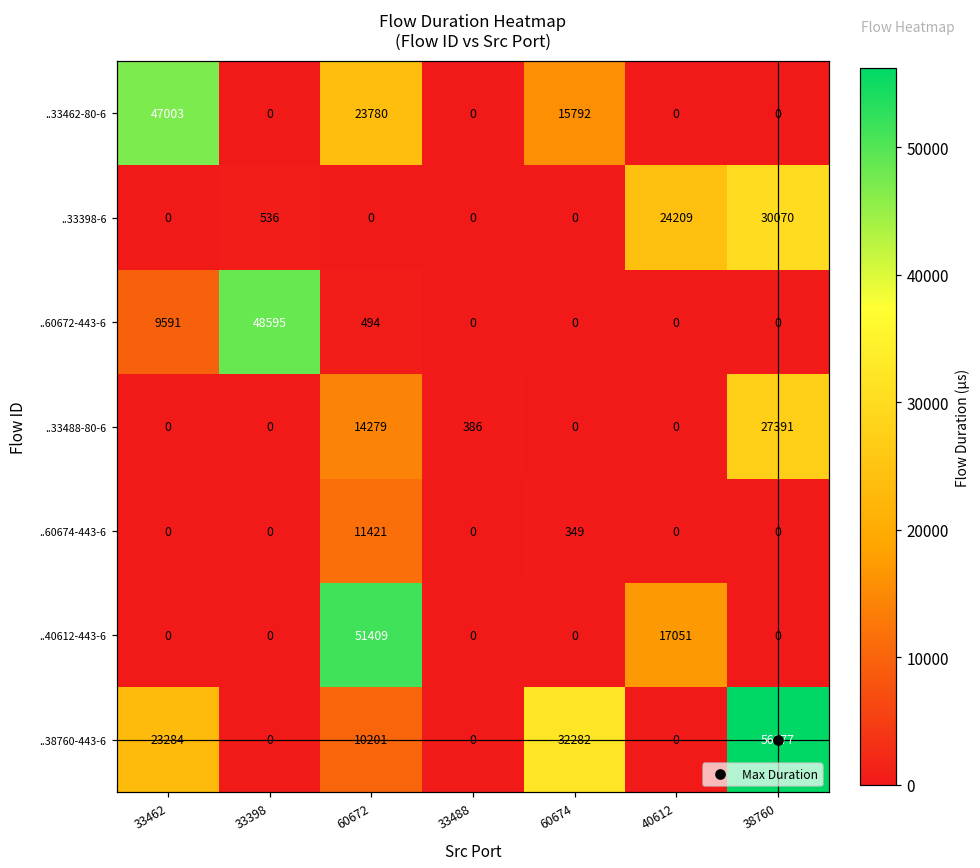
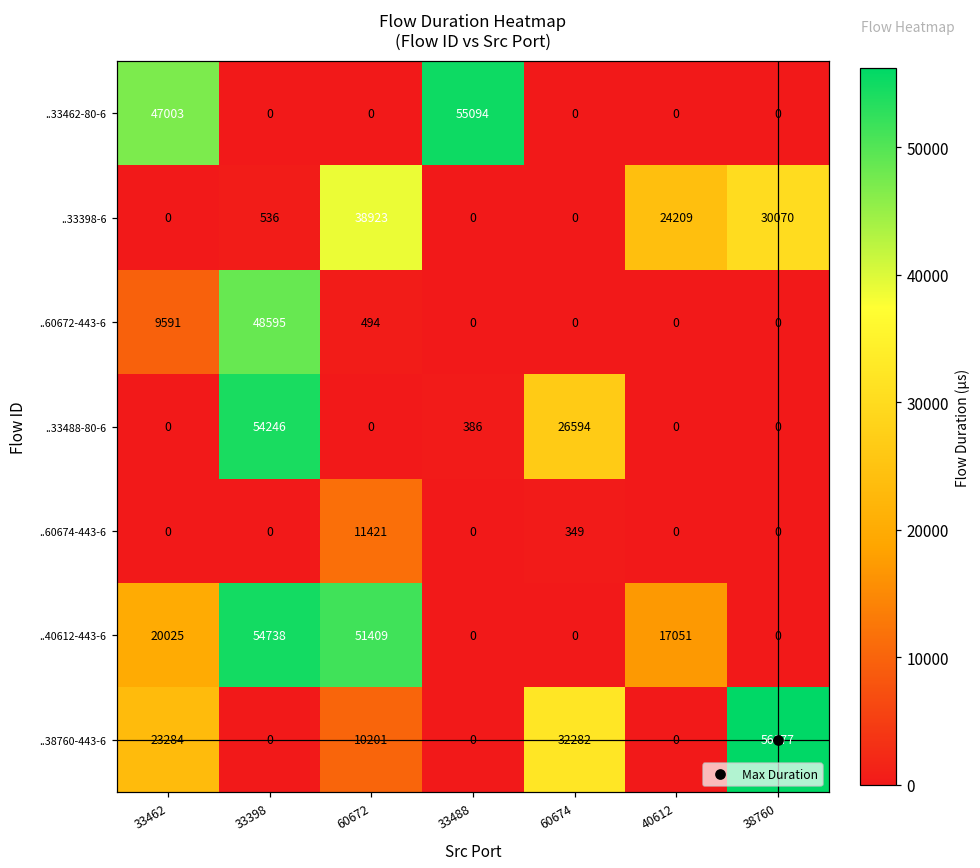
..33462-80-6, 60672: 23780 -> 0
..33462-80-6, 33488: 0 -> 55094
..33462-80-6, 60674: 15792 -> 0
..33398-6, 60672: 0 -> 38923
..33488-80-6, 33398: 0 -> 54246
..33488-80-6, 60672: 14279 -> 0
..33488-80-6, 60674: 0 -> 26594
..33488-80-6, 38760: 27391 -> 0
..40612-443-6, 33462: 0 -> 20025
..40612-443-6, 33398: 0 -> 54738
